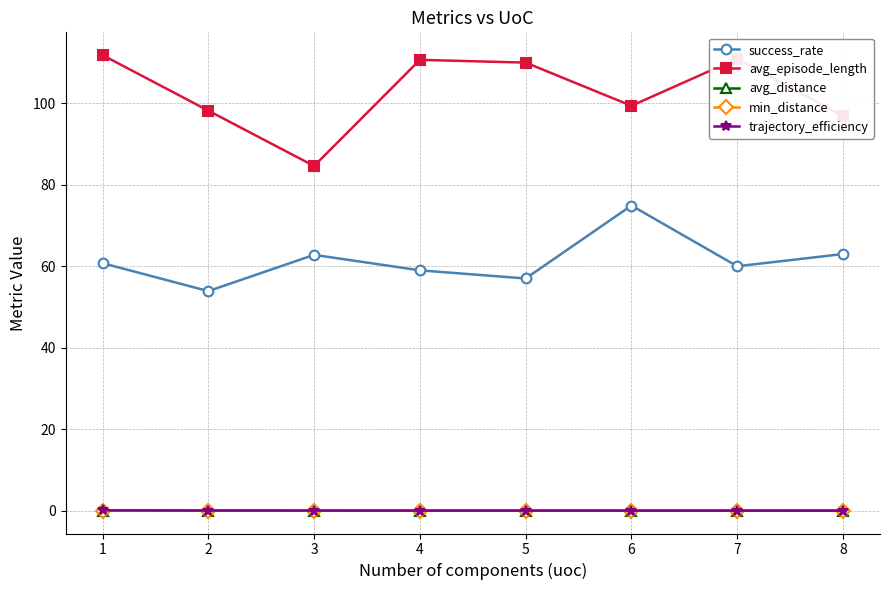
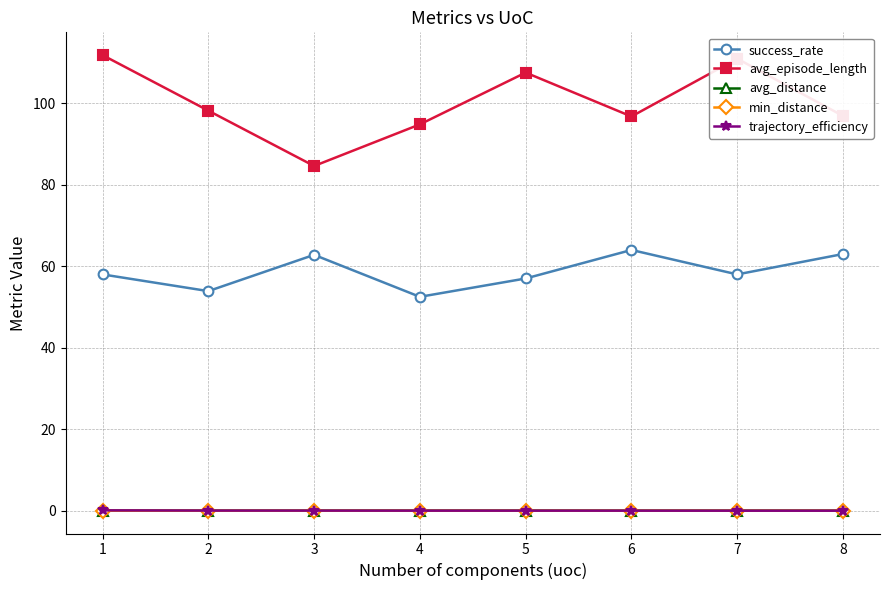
success_rate, 1: 61 -> 58
success_rate, 4: 59 -> 53
avg_episode_length, 4: 111 -> 95
avg_episode_length, 5: 110 -> 108
success_rate, 6: 75 -> 64
avg_episode_length, 6: 99 -> 97
success_rate, 7: 60 -> 58
